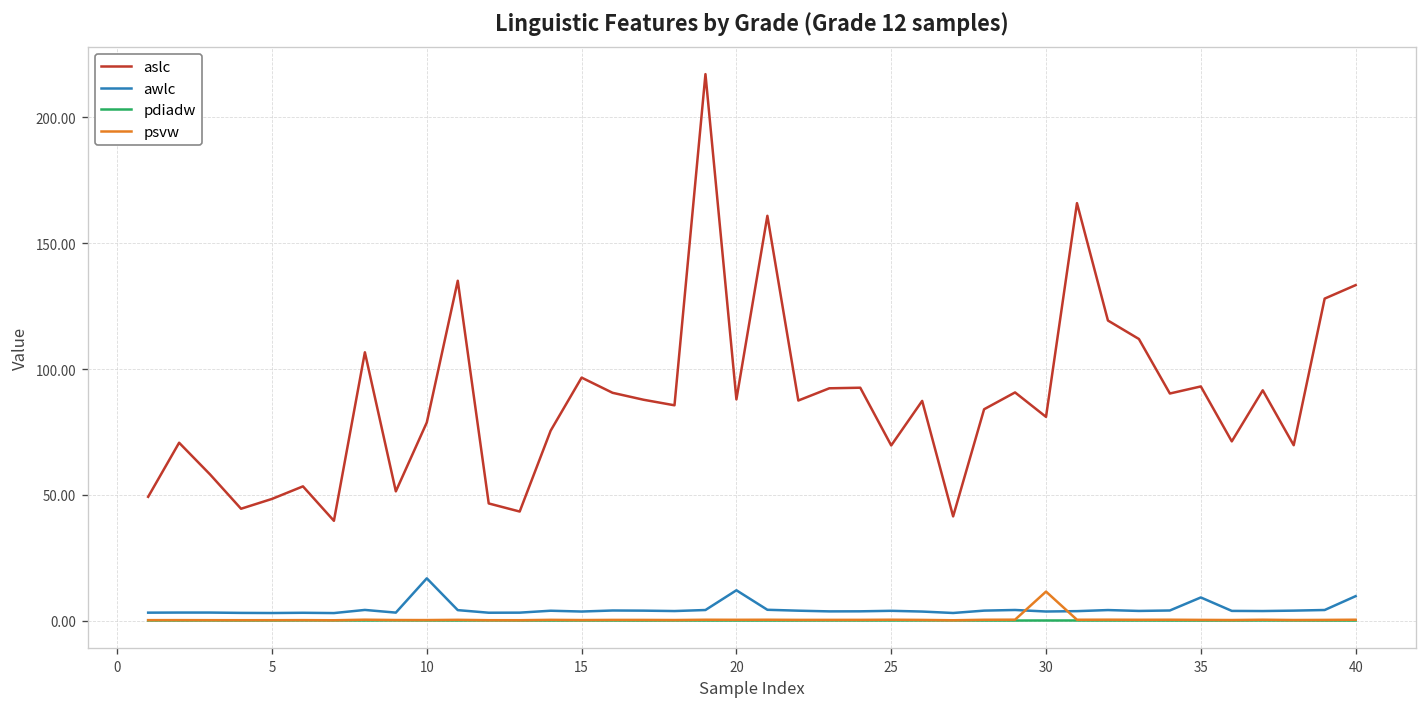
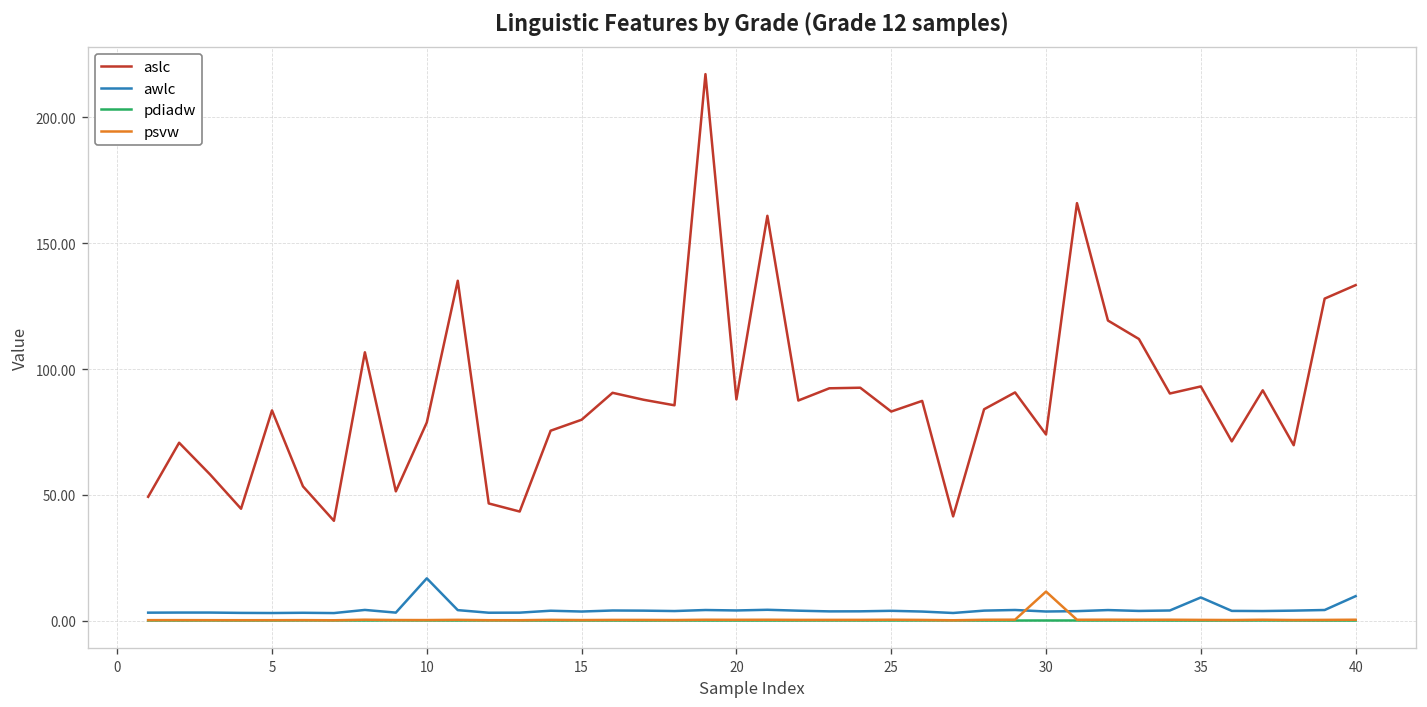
aslc, 5: 48 -> 84
aslc, 15: 97 -> 80
awlc, 20: 12 -> 4
aslc, 25: 70 -> 83
aslc, 30: 81 -> 74
